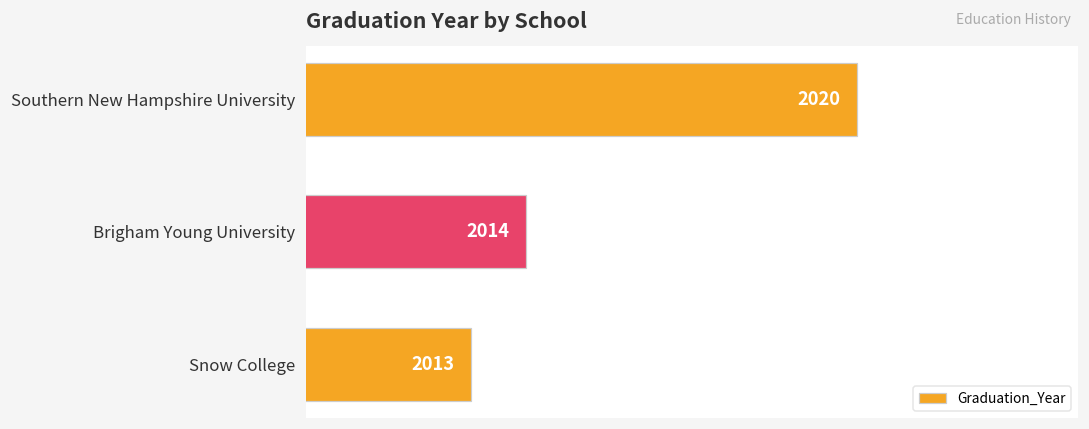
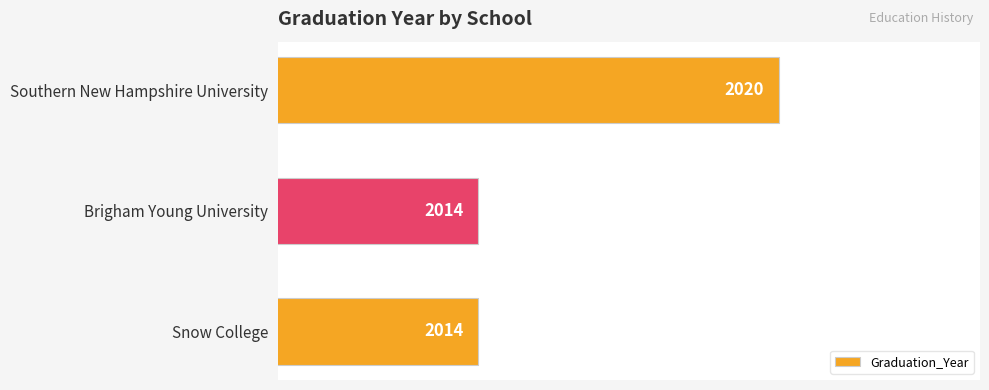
Snow College: 2013 -> 2014
